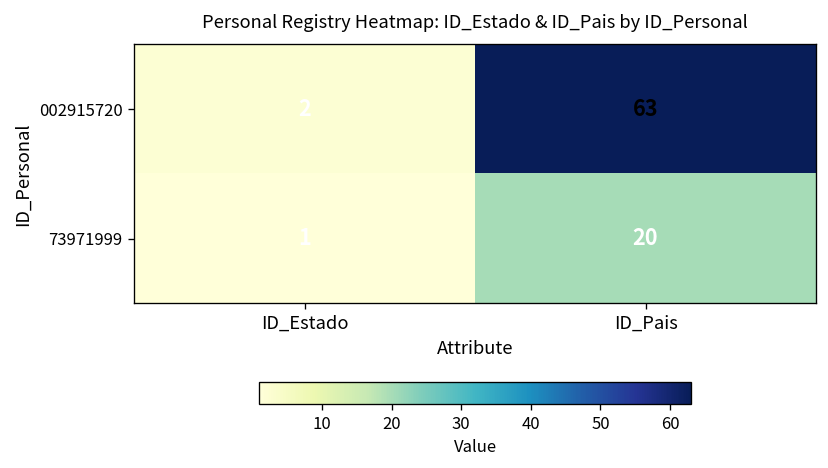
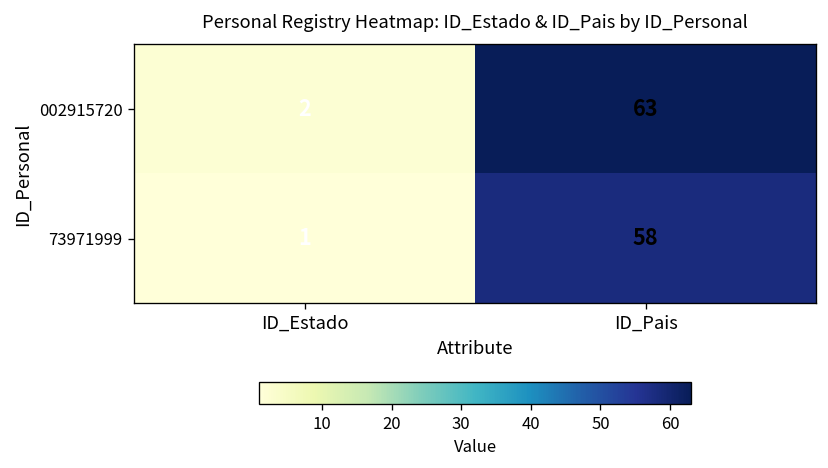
73971999, ID_Pais: 20 -> 58
